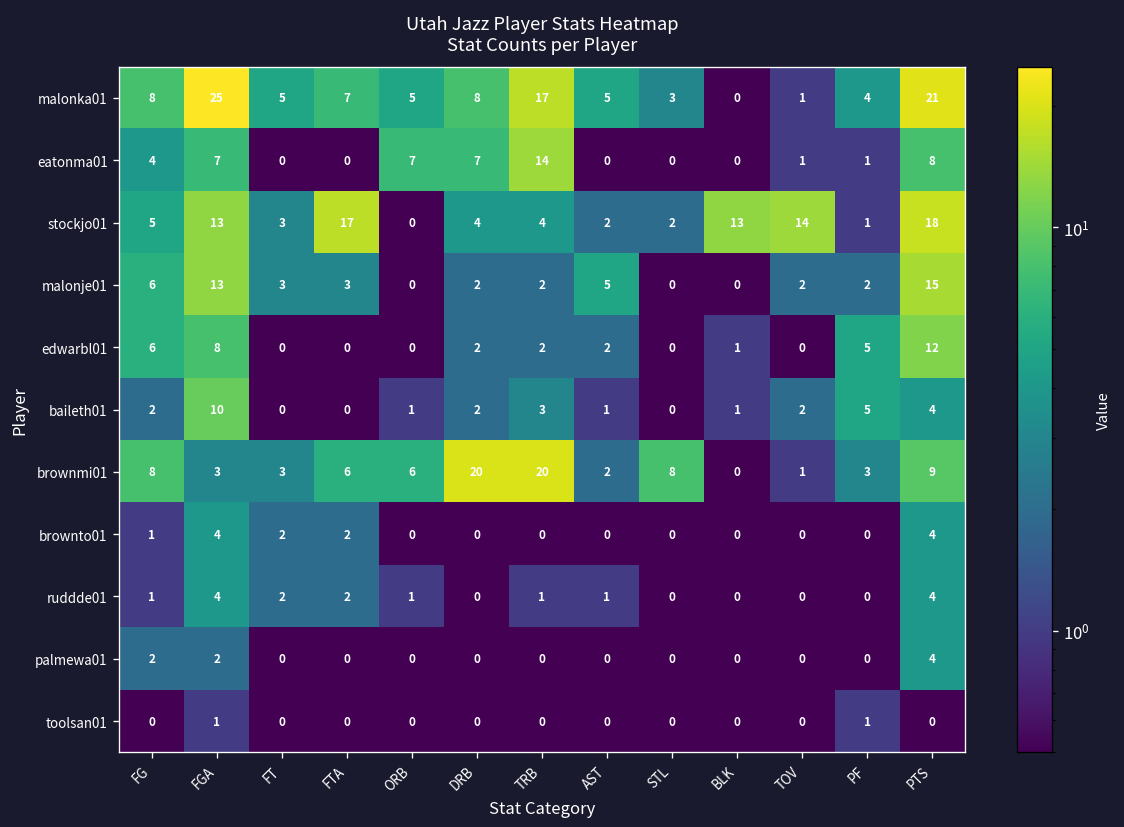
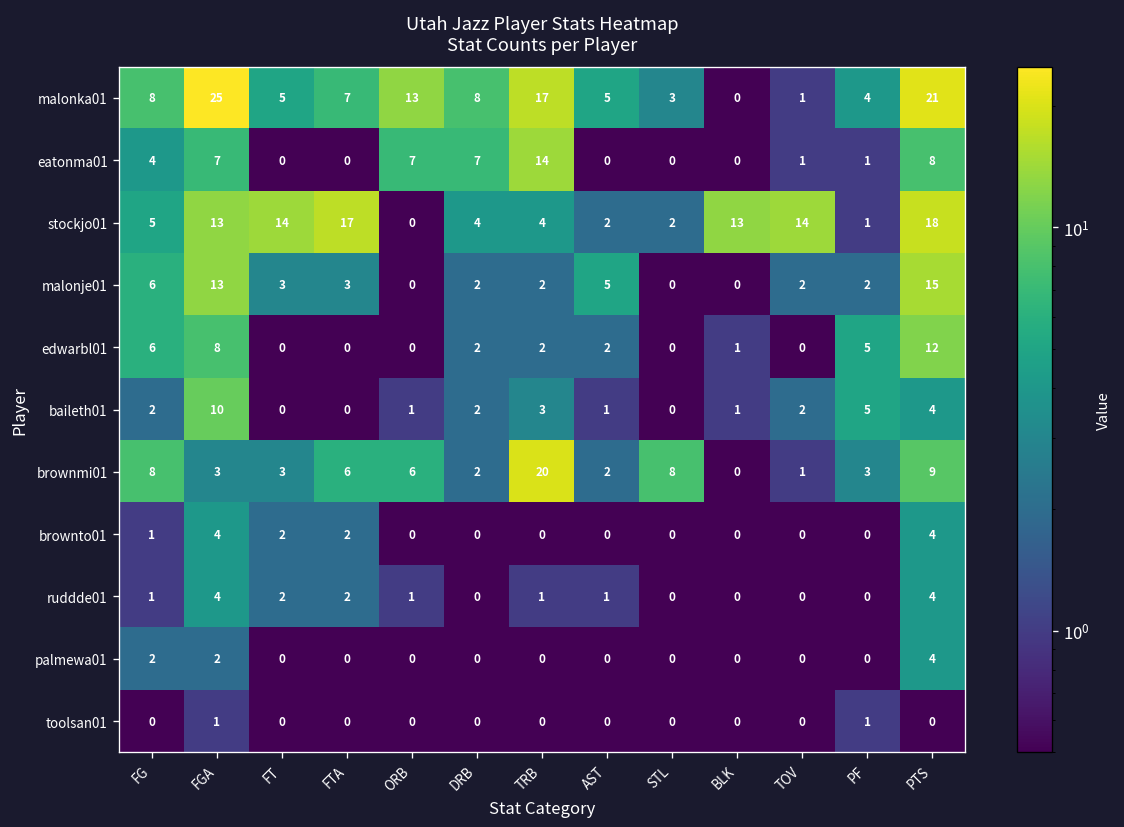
malonka01, ORB: 5 -> 13
stockjo01, FT: 3 -> 14
brownmi01, DRB: 20 -> 2
